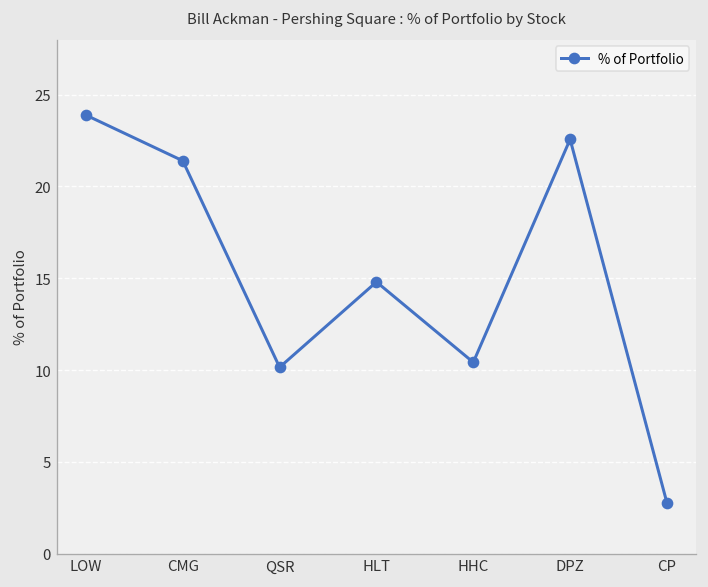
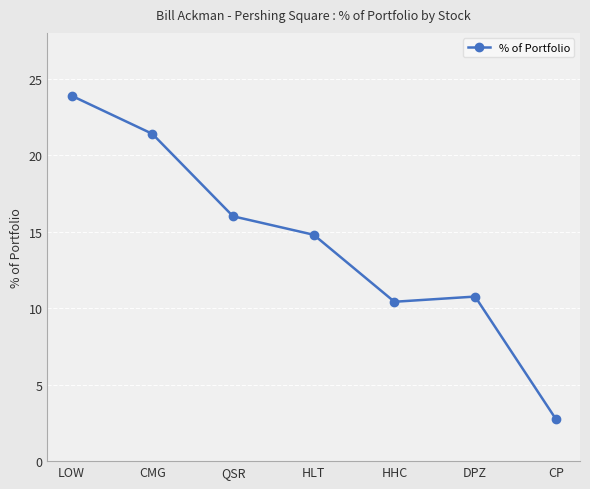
QSR: 10.2 -> 16.0
DPZ: 22.6 -> 10.8
